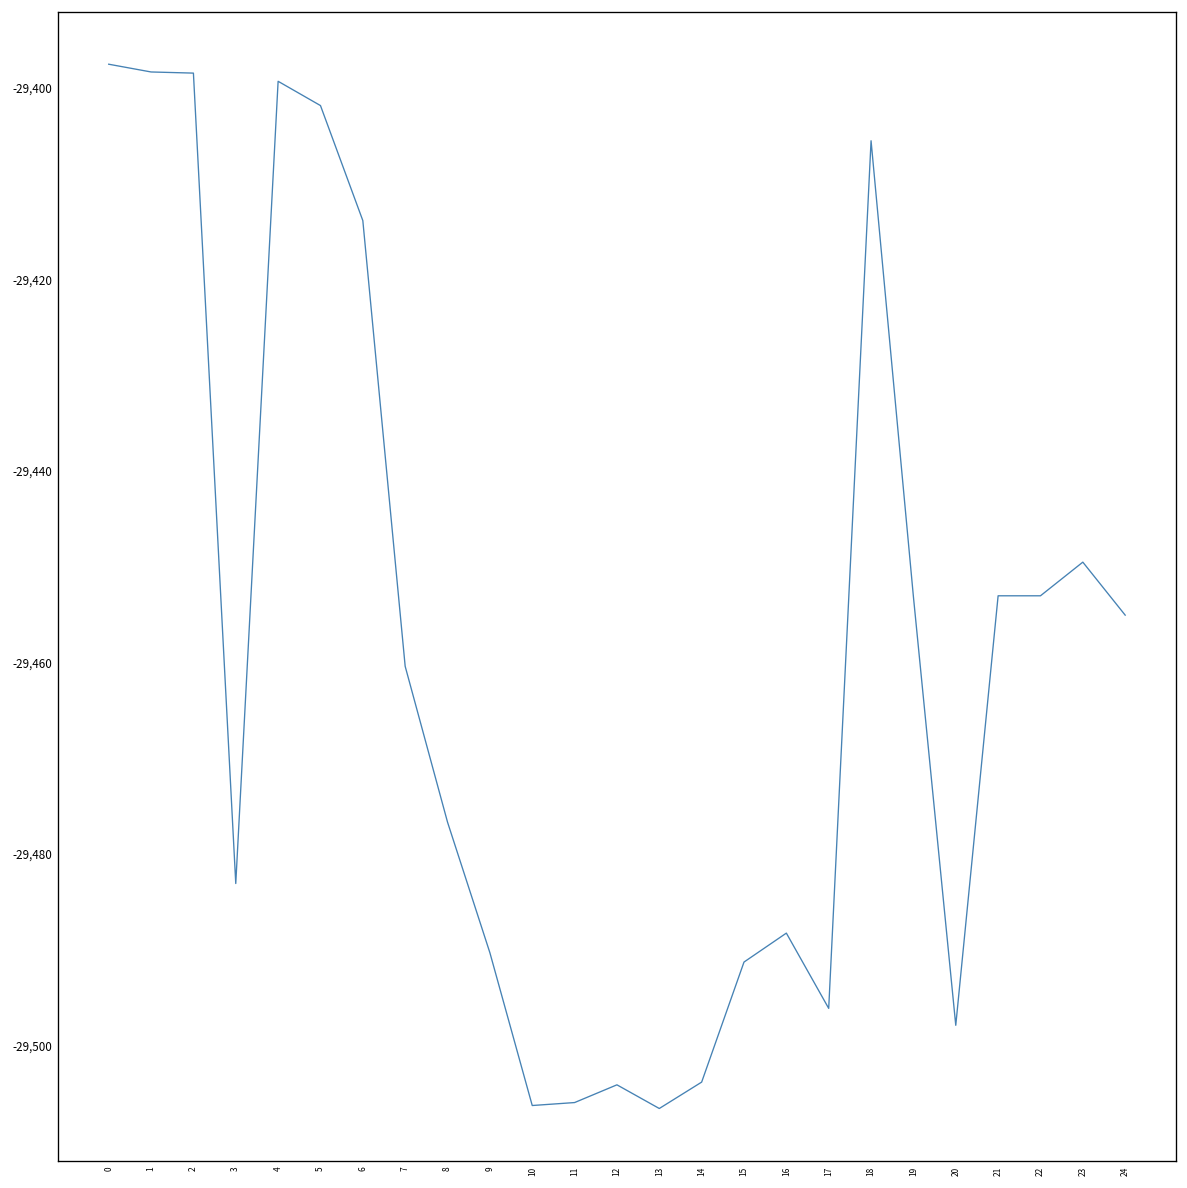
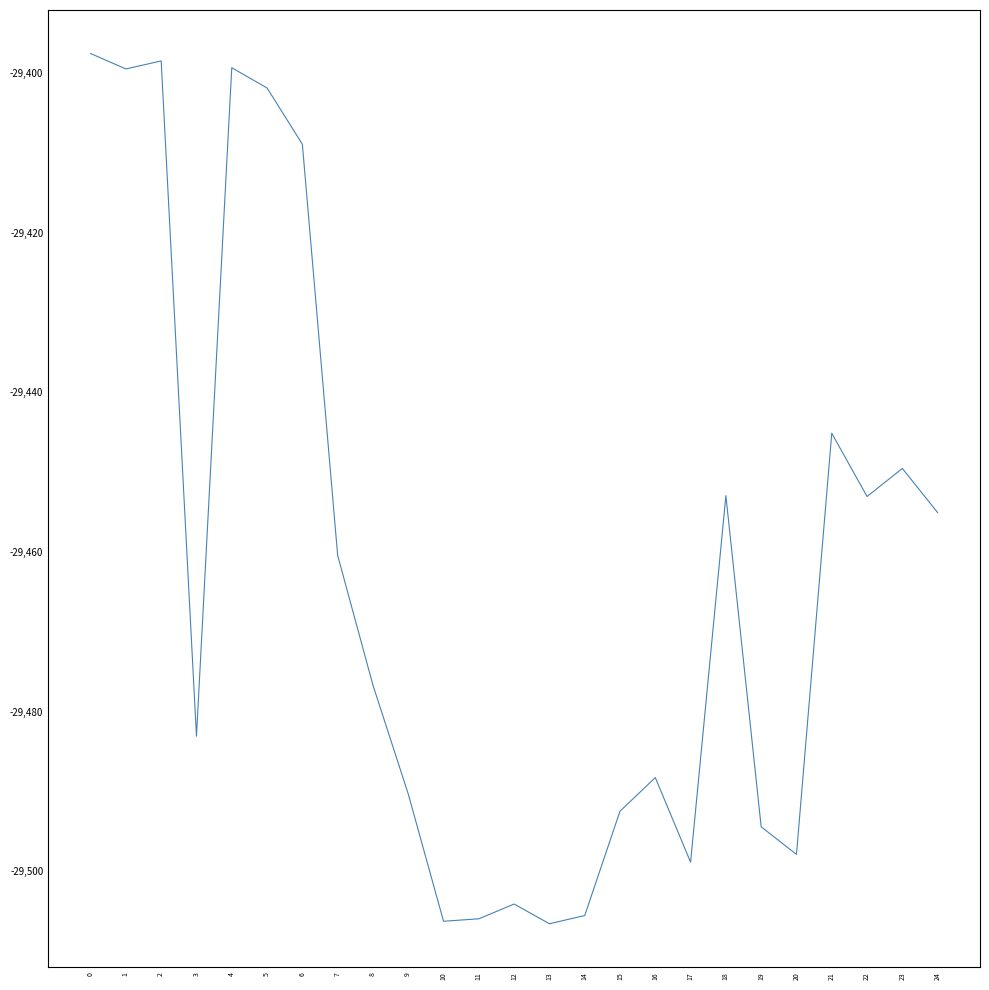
1: -29,398 -> -29,399
6: -29,414 -> -29,409
14: -29,504 -> -29,506
15: -29,491 -> -29,492
17: -29,496 -> -29,499
18: -29,406 -> -29,453
19: -29,453 -> -29,494
21: -29,453 -> -29,445
